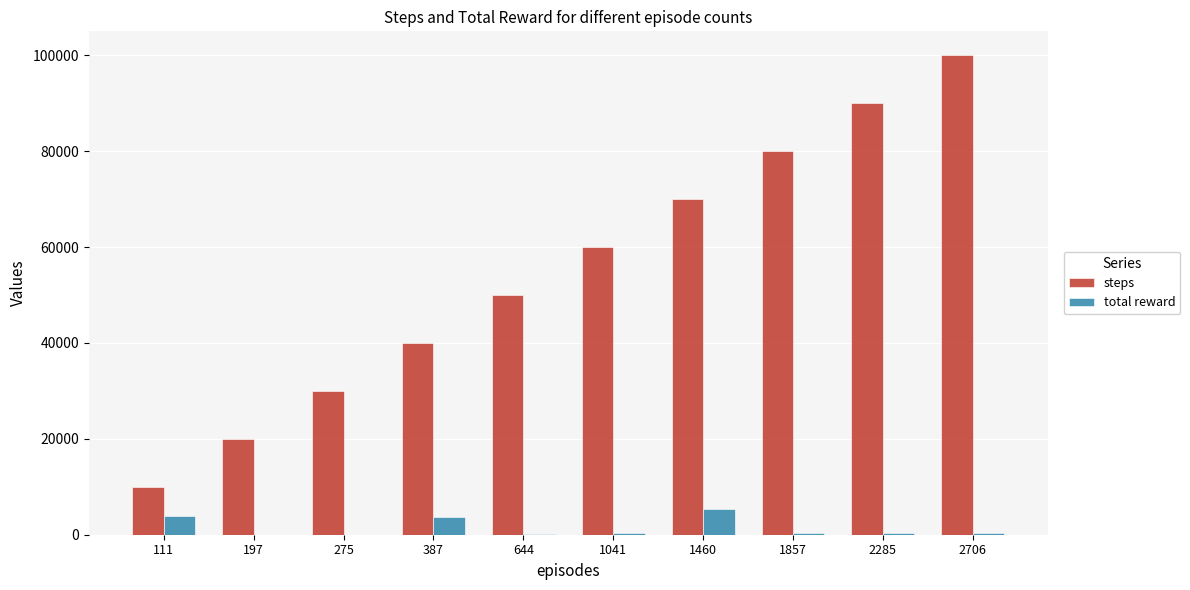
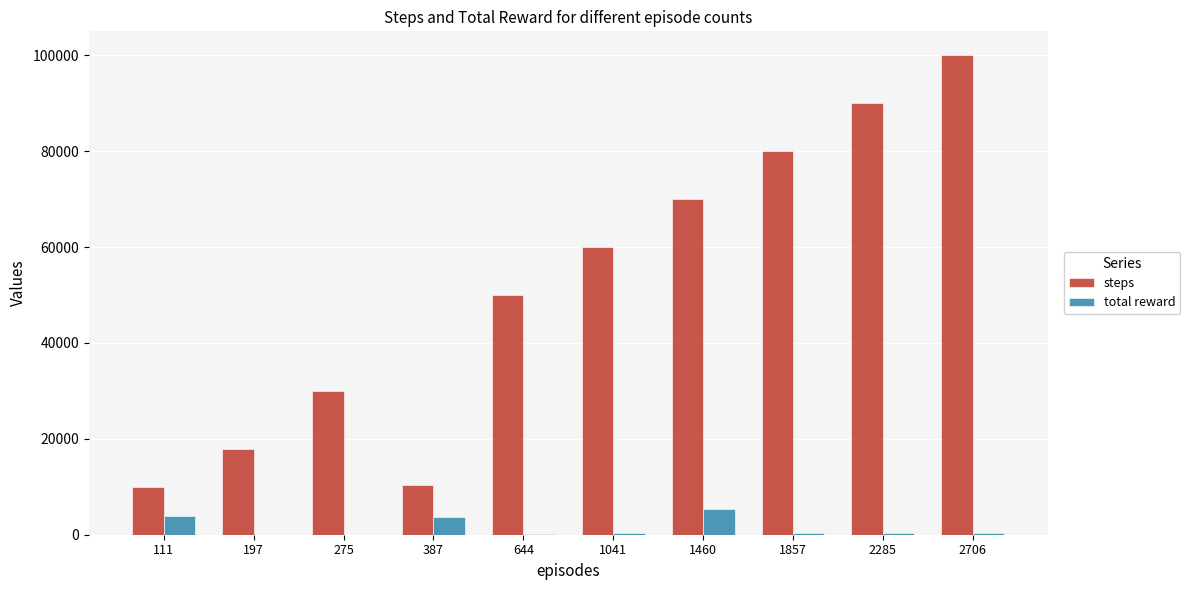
steps, 197: 20000 -> 18000
steps, 387: 40000 -> 10000
